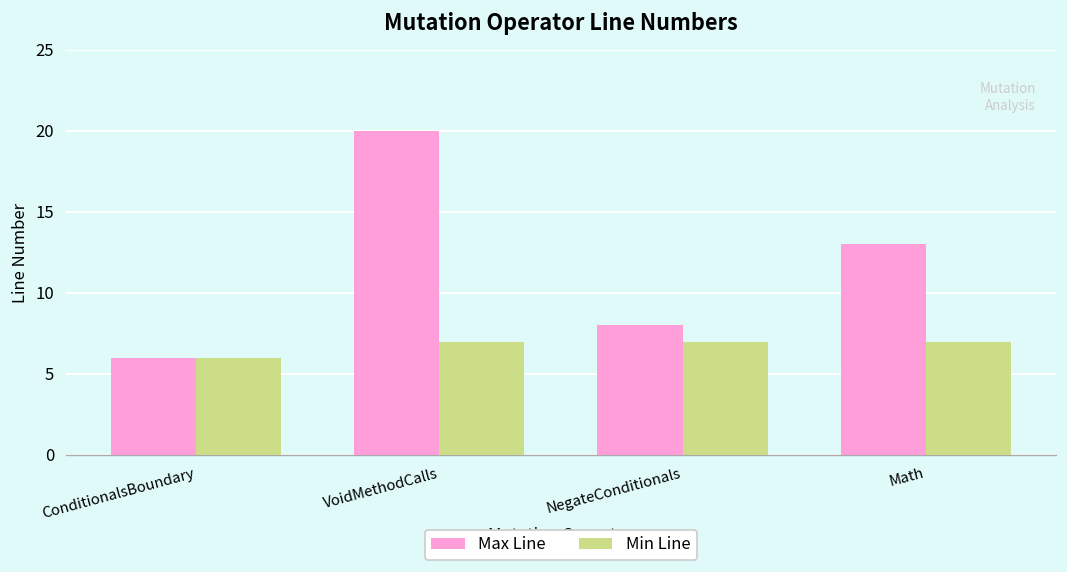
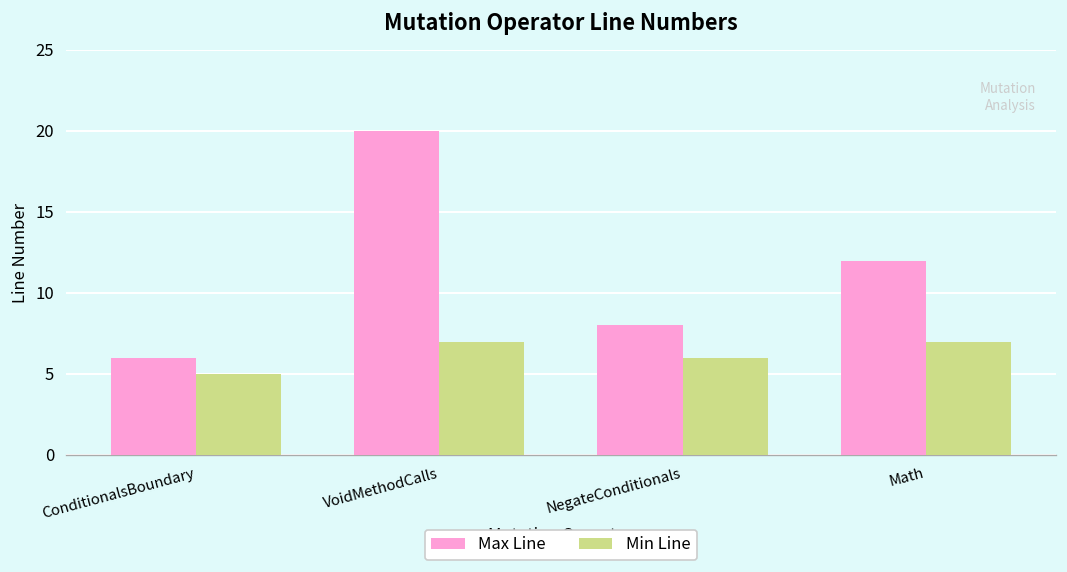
Min Line, ConditionalsBoundary: 6 -> 5
Min Line, NegateConditionals: 7 -> 6
Max Line, Math: 13 -> 12
